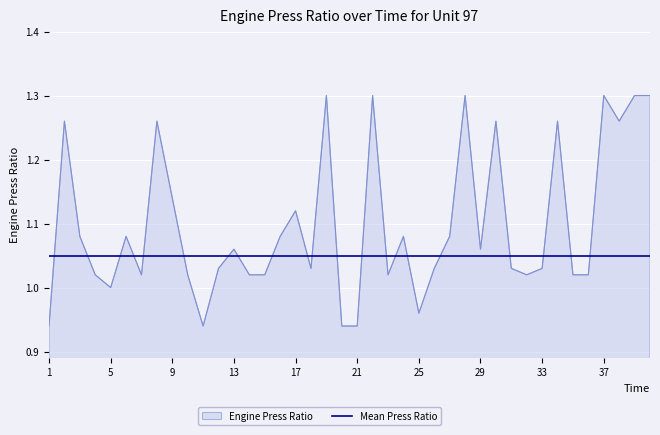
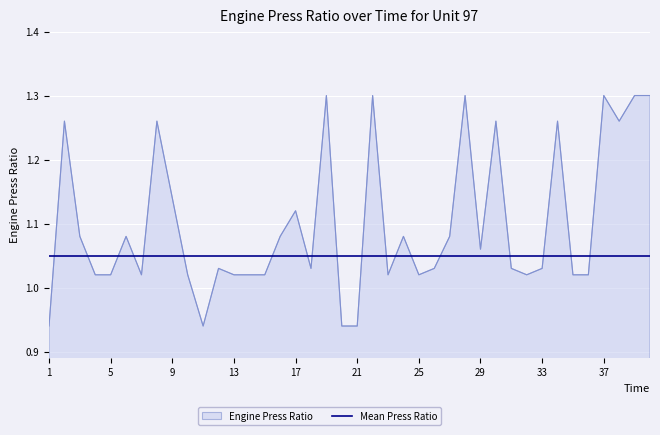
Engine Press Ratio, 5: 1.00 -> 1.02
Engine Press Ratio, 13: 1.06 -> 1.02
Engine Press Ratio, 25: 0.96 -> 1.02
